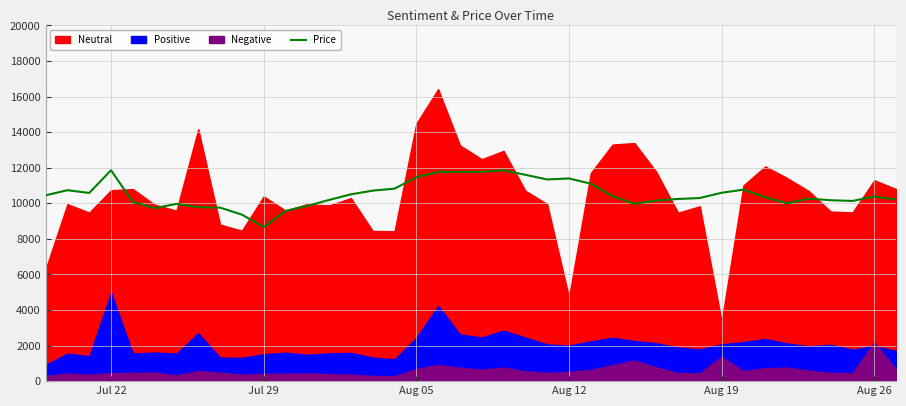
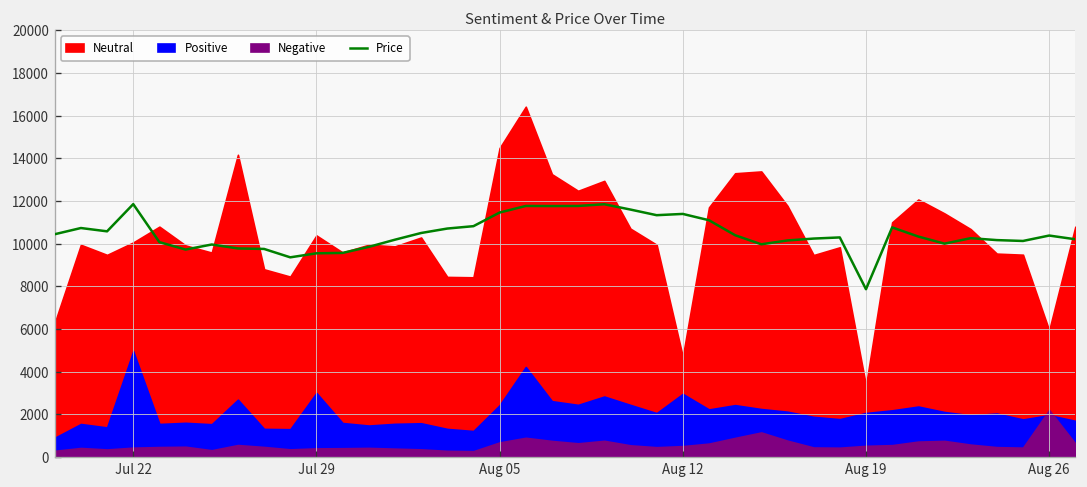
Neutral, Jul 22: 10700 -> 10100
Price, Jul 29: 8700 -> 9600
Positive, Jul 29: 1500 -> 3000
Positive, Aug 12: 2000 -> 3000
Price, Aug 19: 10600 -> 7900
Negative, Aug 19: 1400 -> 500
Neutral, Aug 26: 11300 -> 5900
